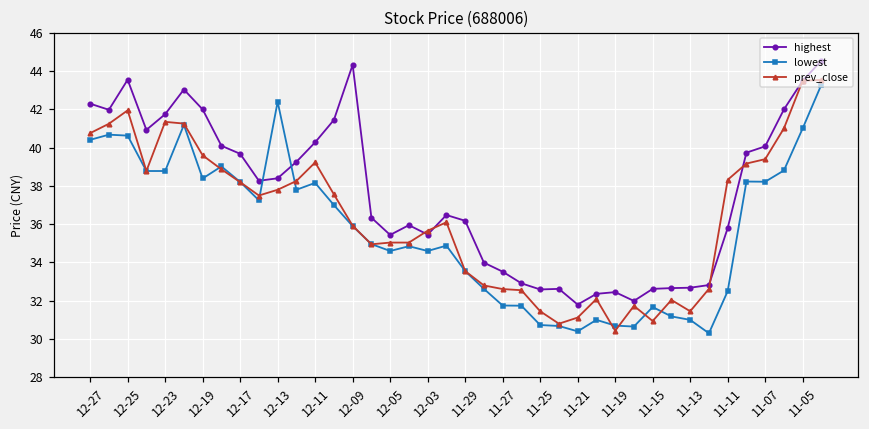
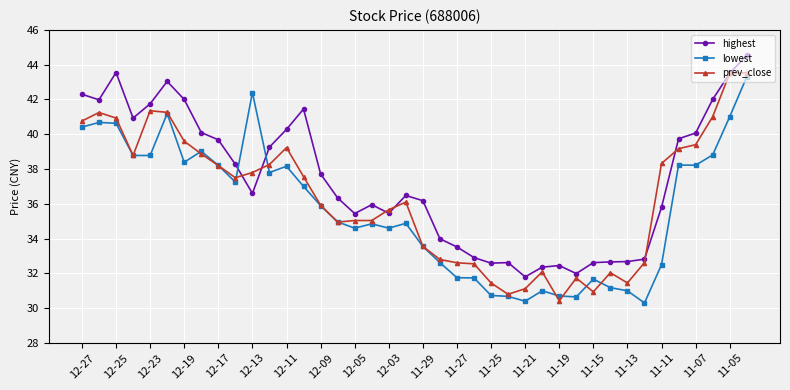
prev_close, 12-25: 42.0 -> 40.9
highest, 12-13: 38.4 -> 36.6
highest, 12-09: 44.3 -> 37.7
